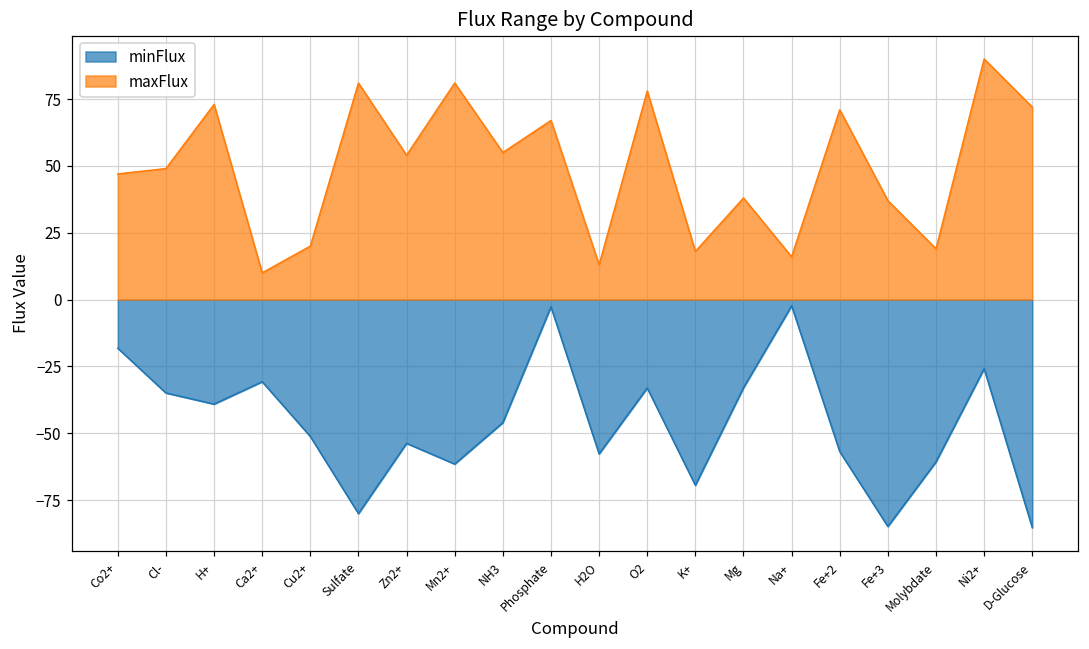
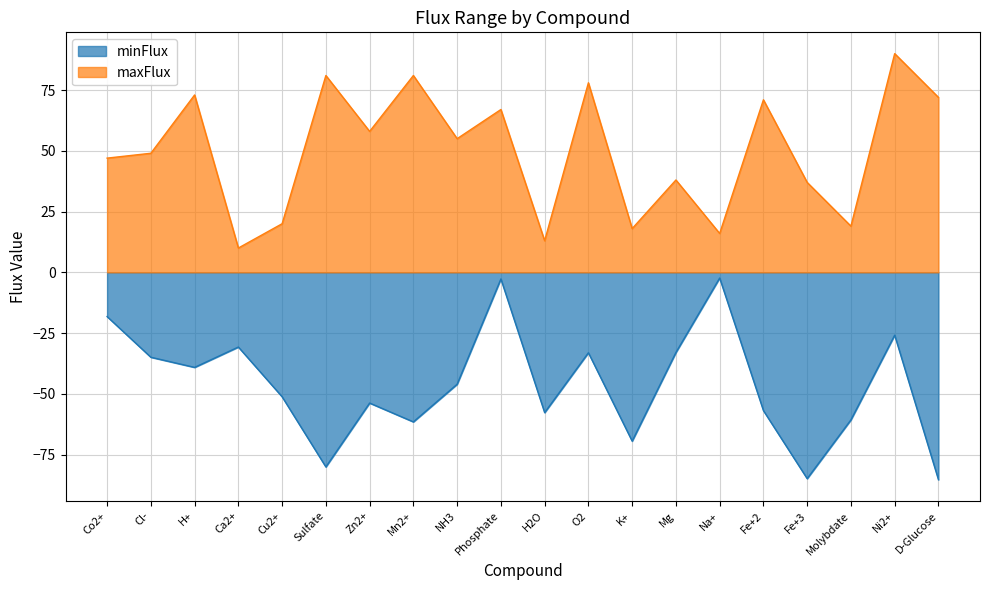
maxFlux, Zn2+: 54 -> 58
